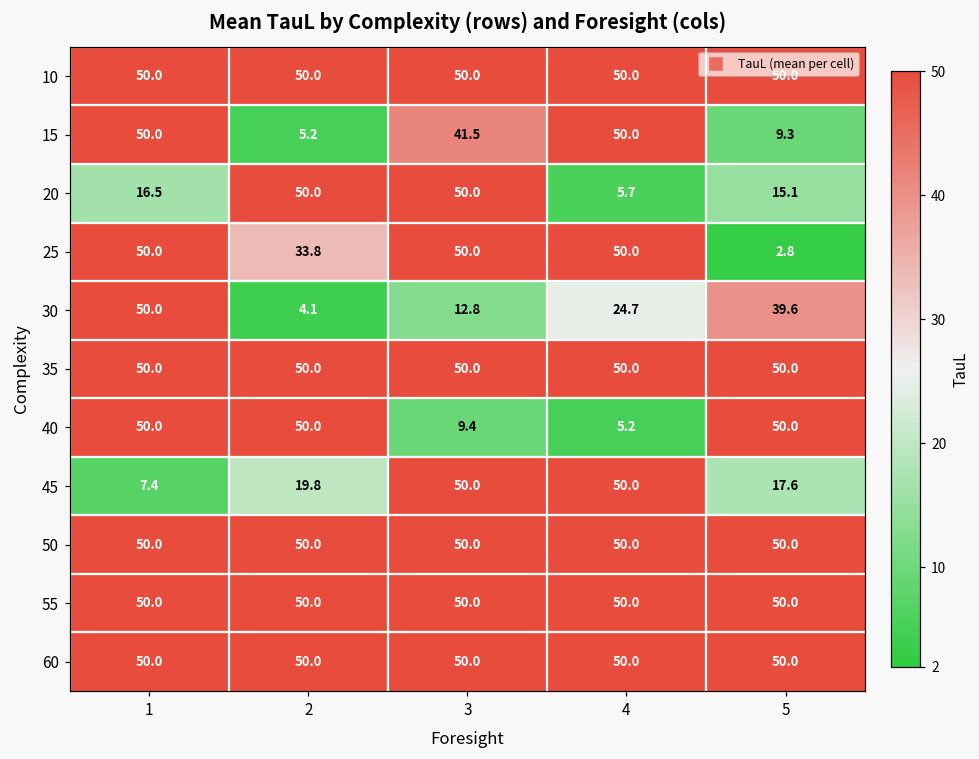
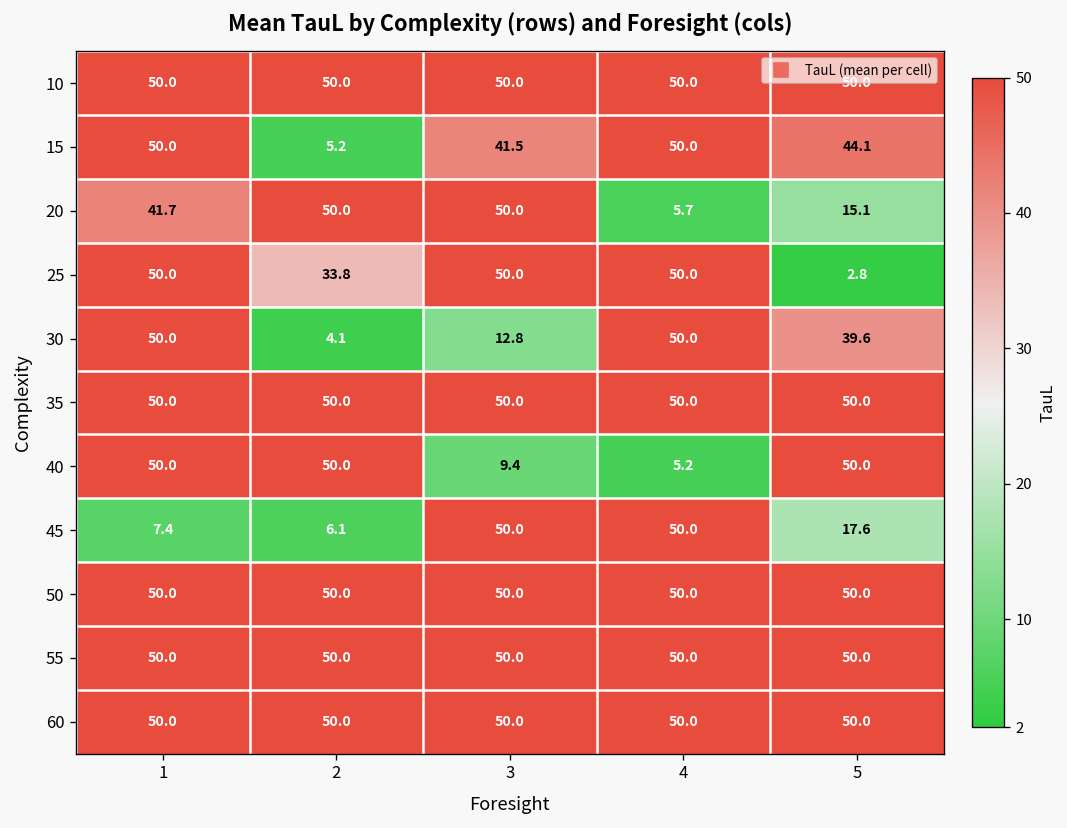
15, 5: 9.3 -> 44.1
20, 1: 16.5 -> 41.7
30, 4: 24.7 -> 50.0
45, 2: 19.8 -> 6.1
